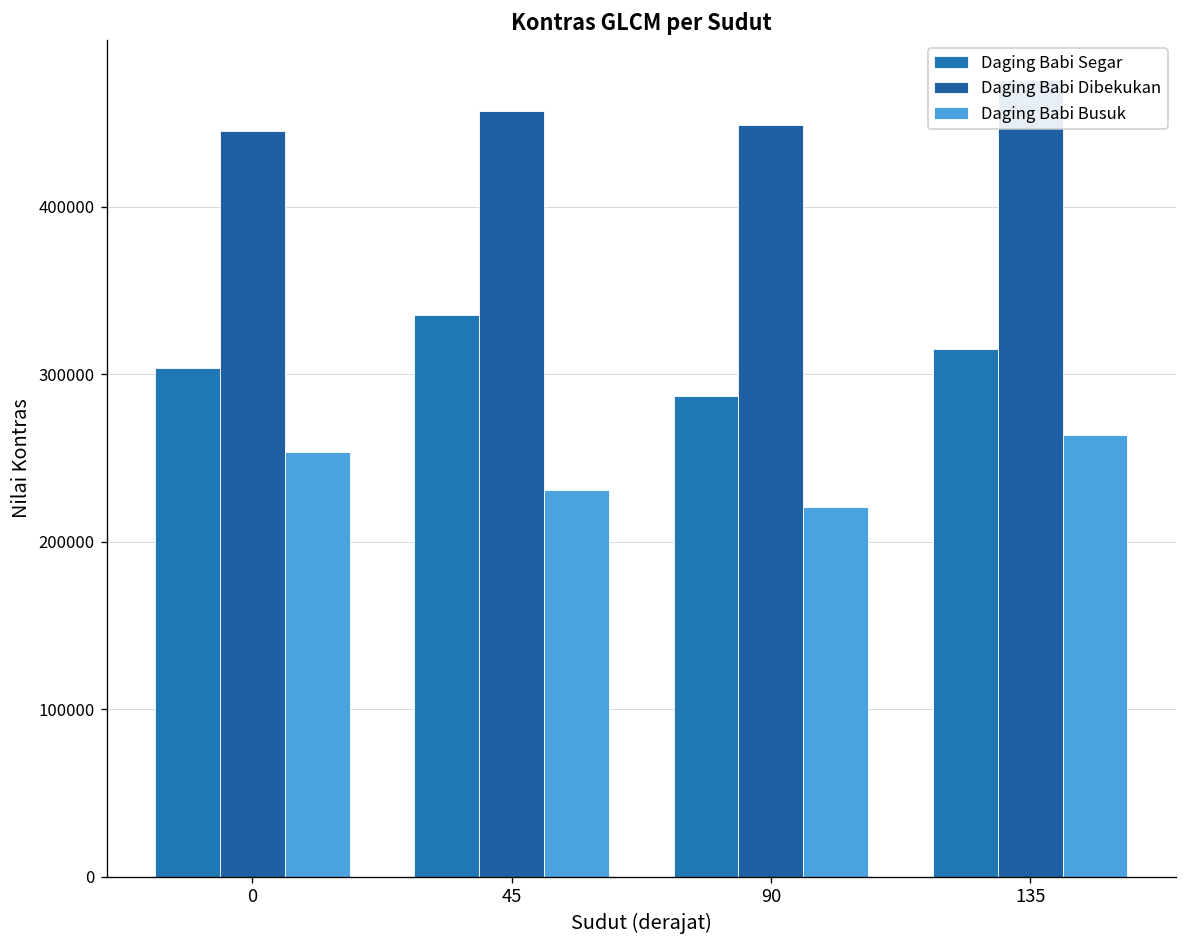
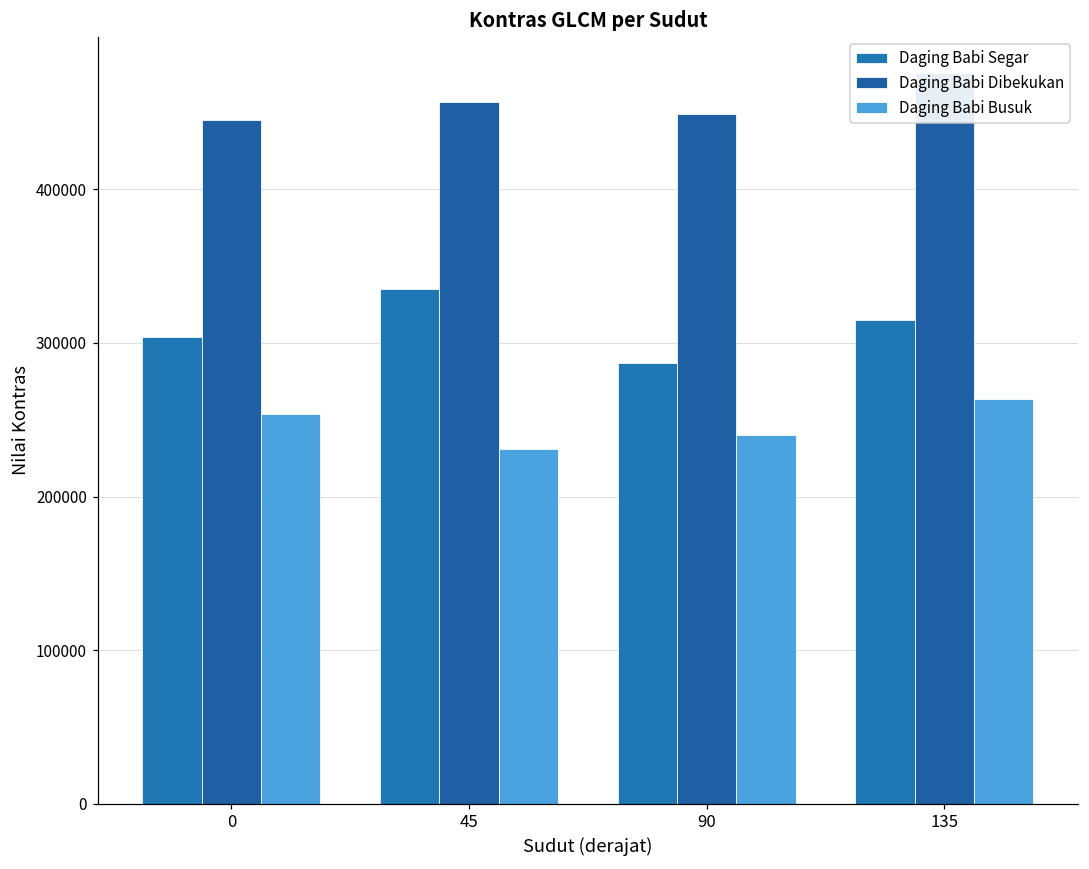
Daging Babi Busuk, 90: 220000 -> 240000
